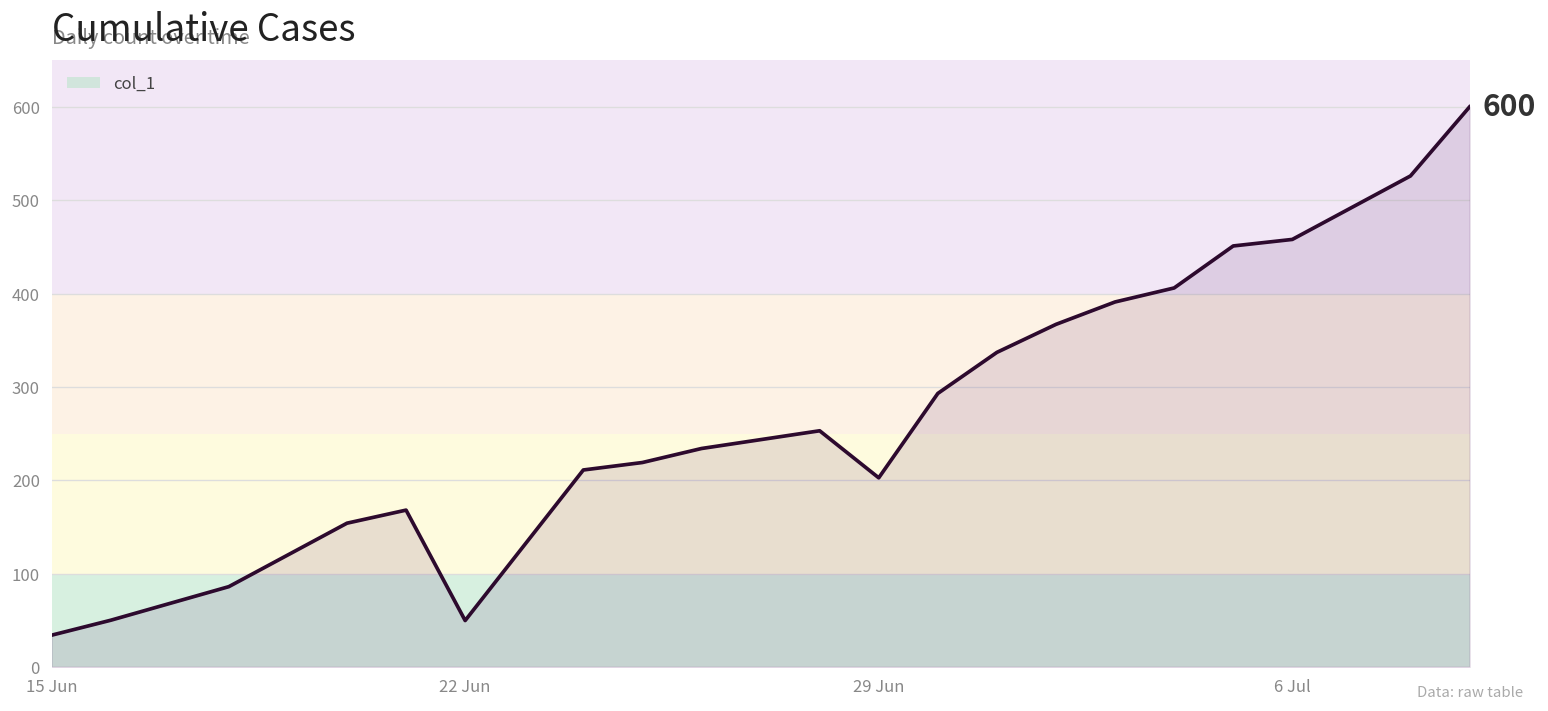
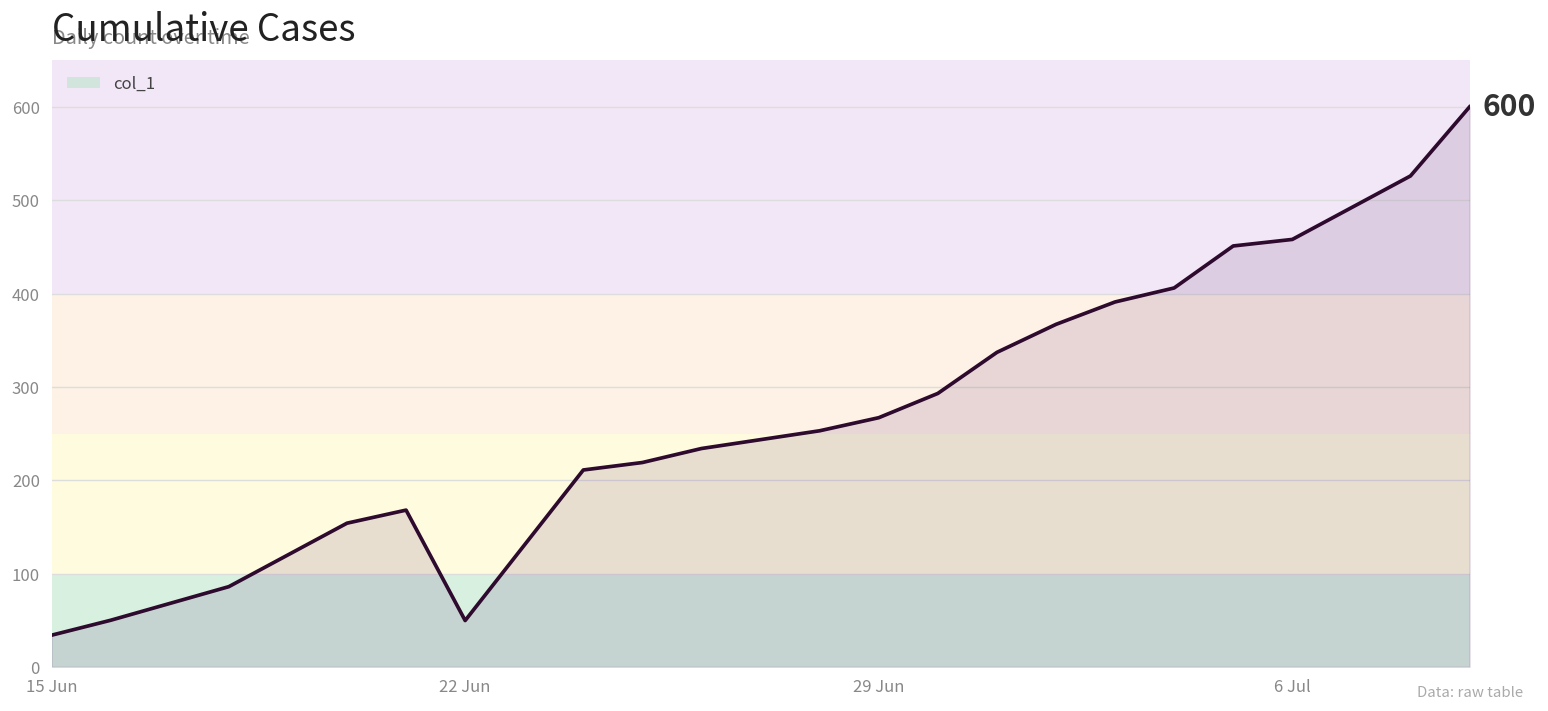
29 Jun: 200 -> 270
